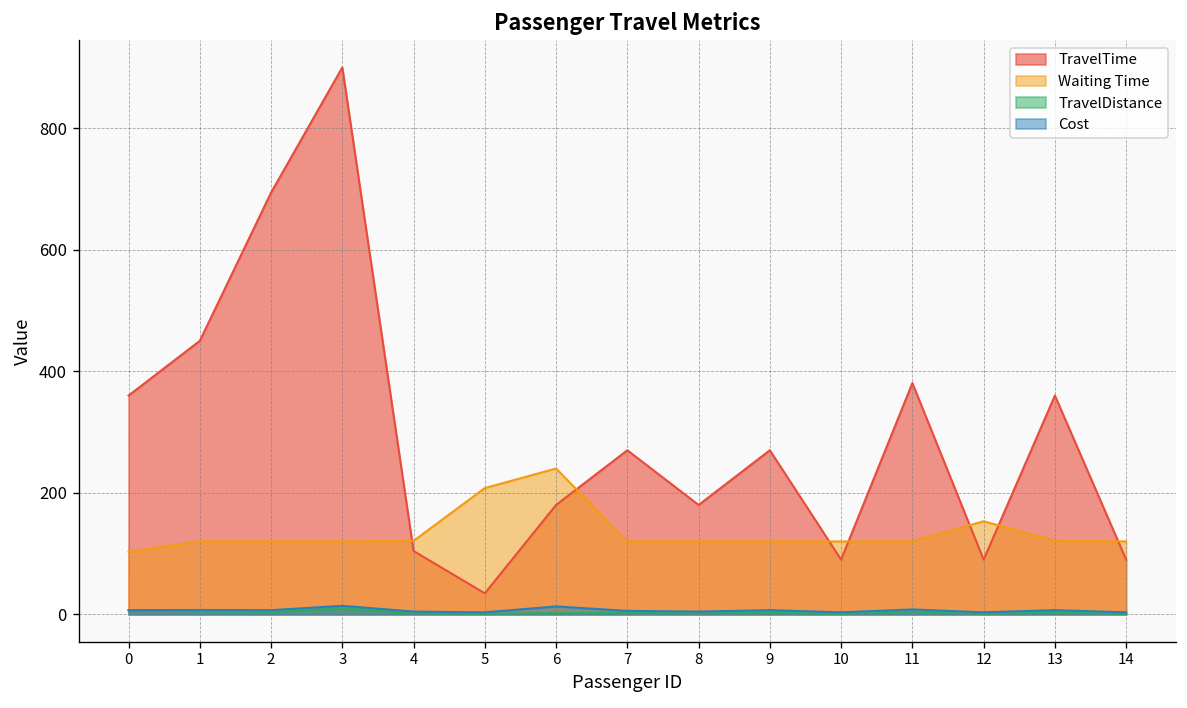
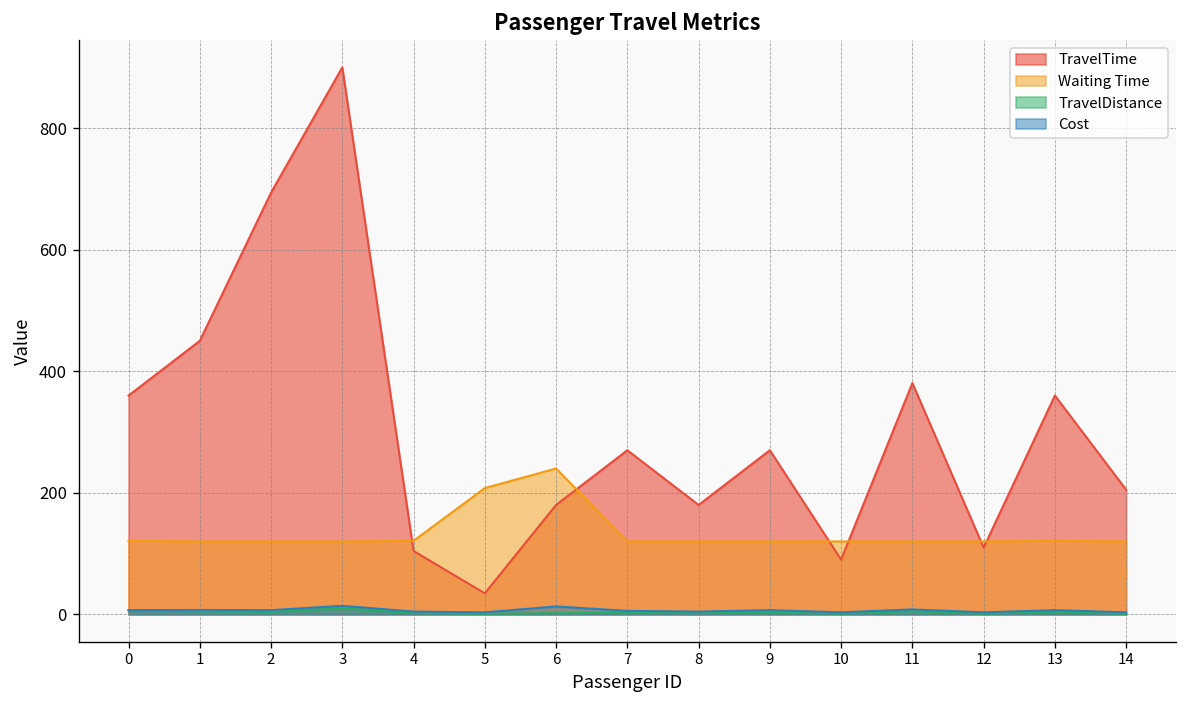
Waiting Time, 0: 100 -> 120
TravelTime, 12: 90 -> 110
Waiting Time, 12: 150 -> 120
TravelTime, 14: 90 -> 210
